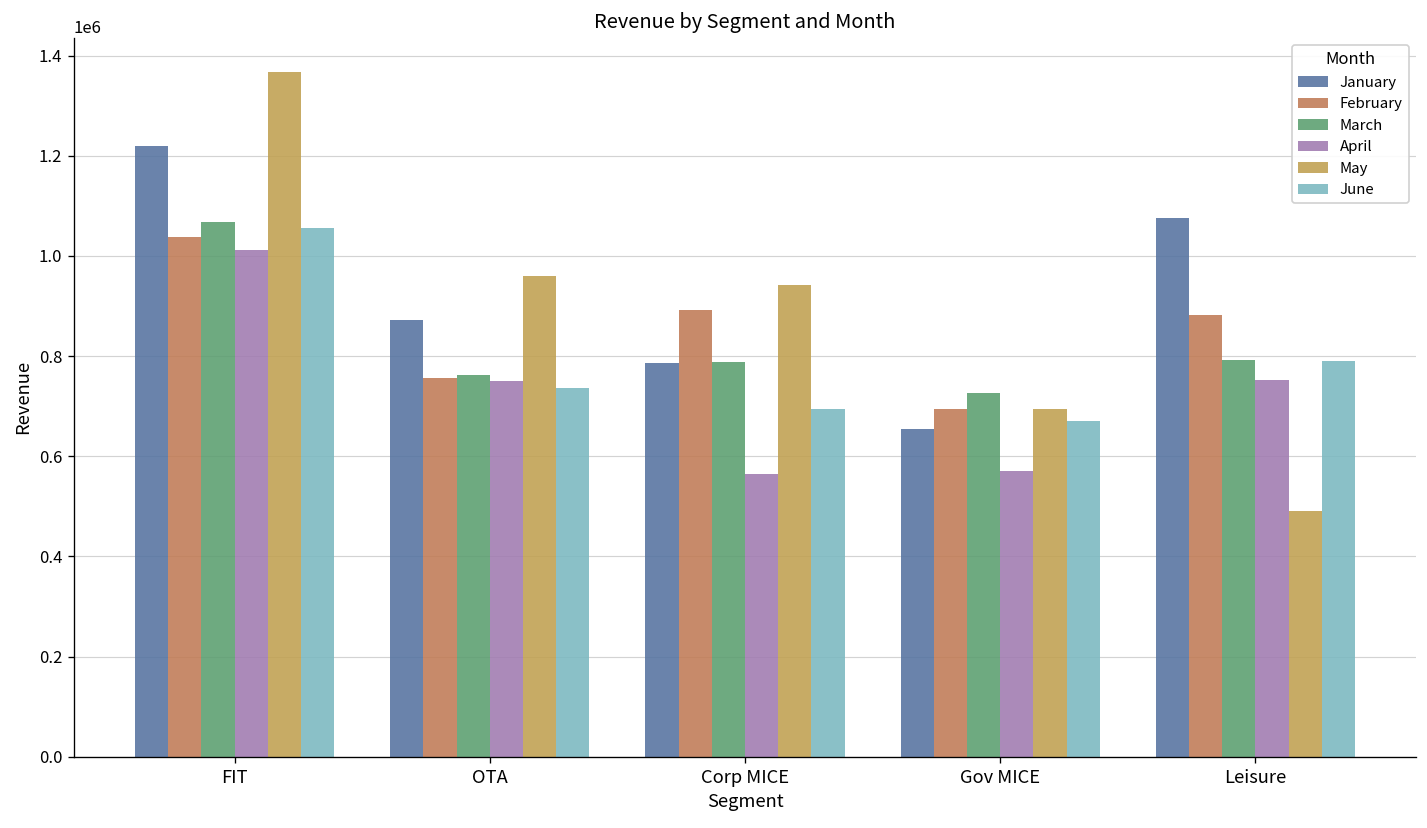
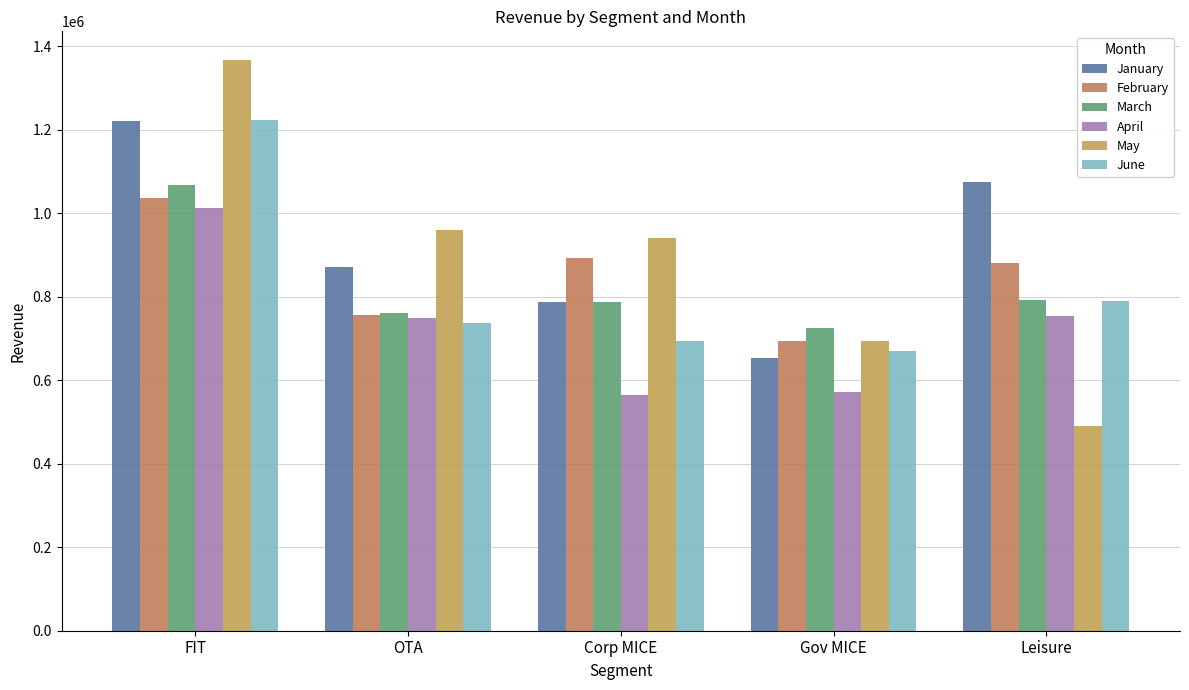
June, FIT: 1060000 -> 1220000
